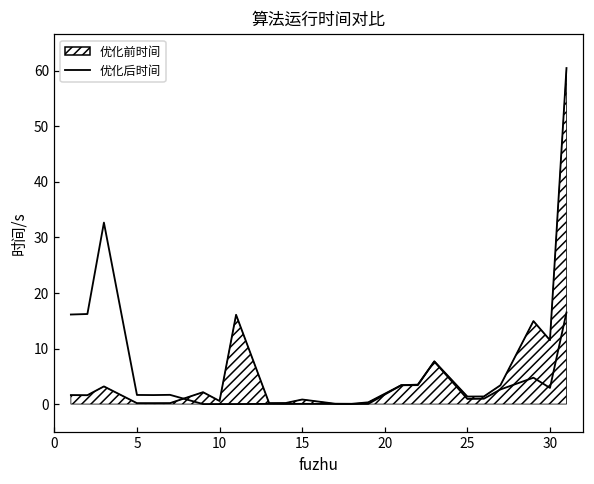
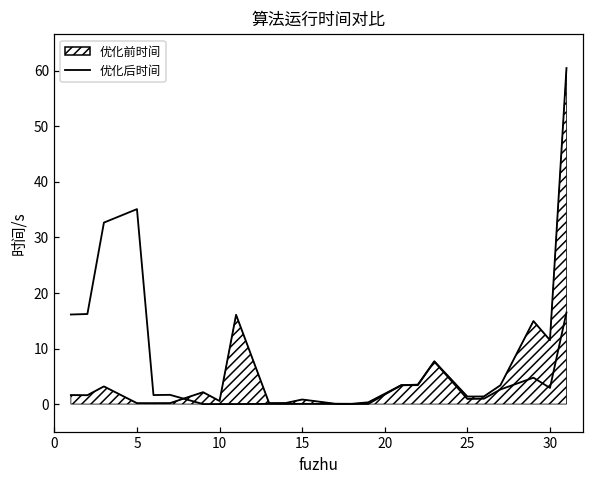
优化后时间, 5: 2 -> 35
